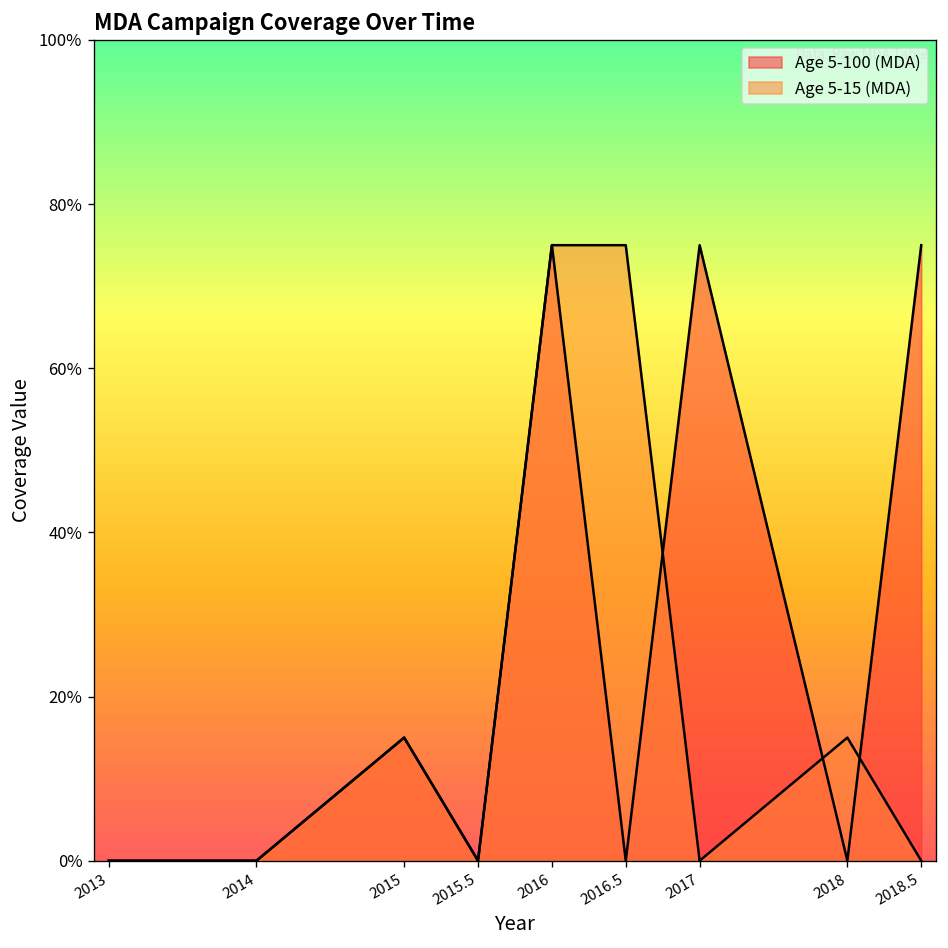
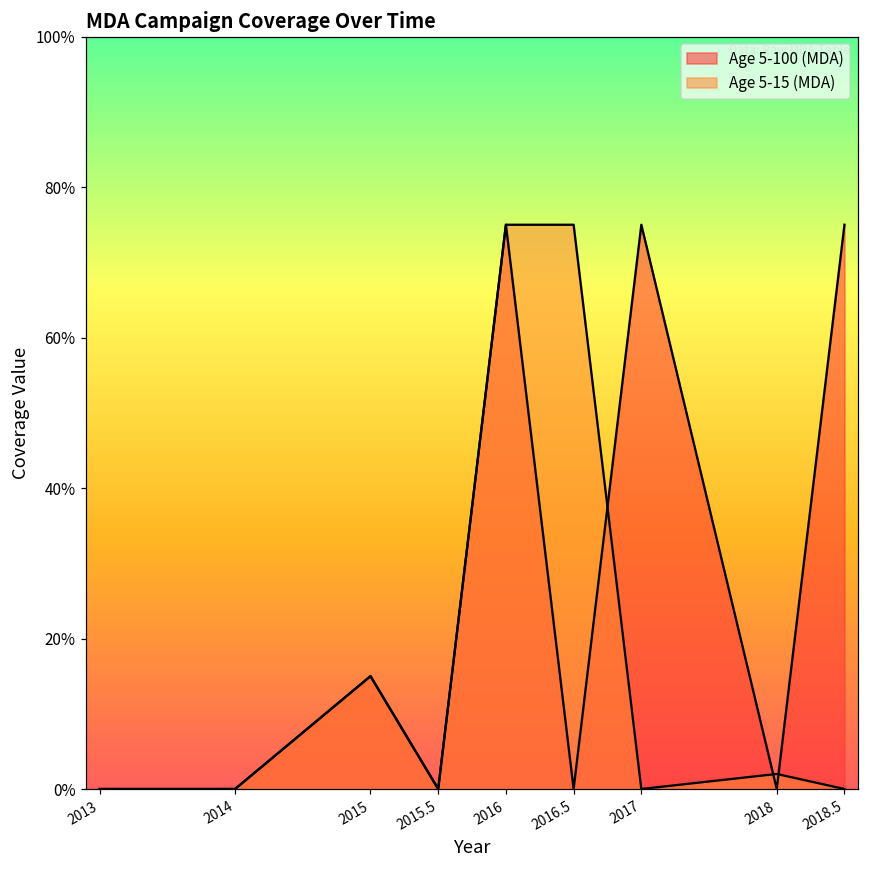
Age 5-15 (MDA), 2018: 15% -> 2%
